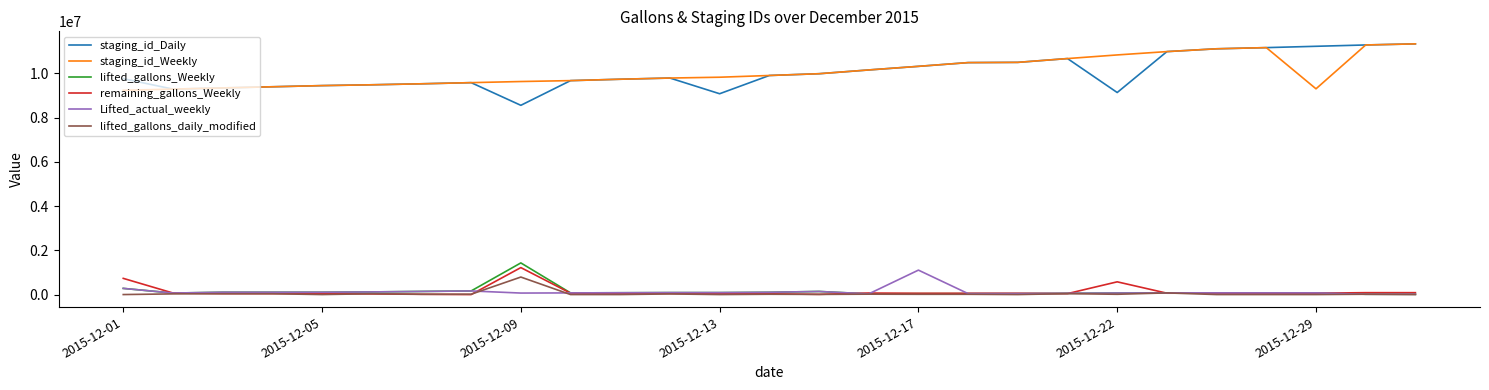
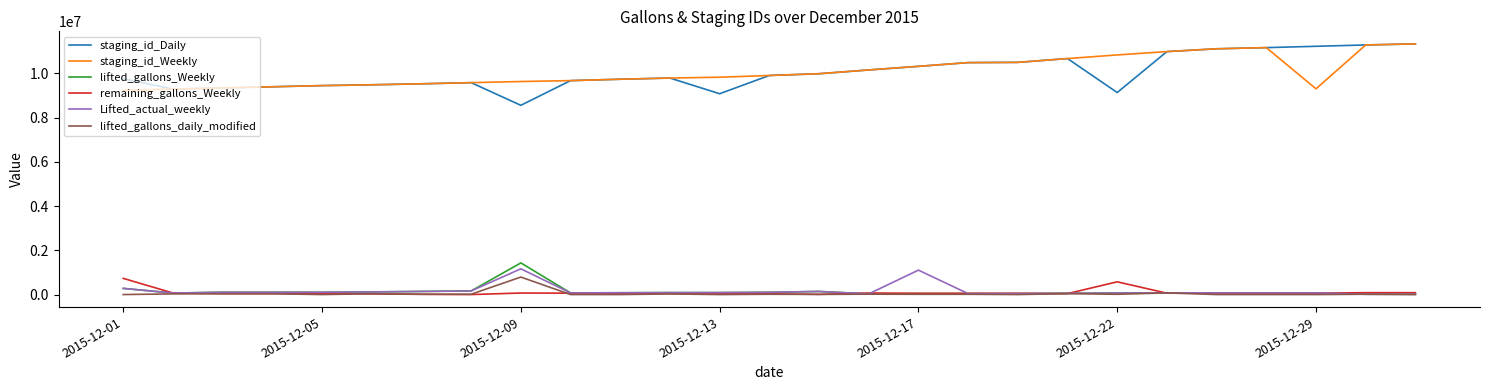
remaining_gallons_Weekly, 2015-12-09: 1200000 -> 100000
Lifted_actual_weekly, 2015-12-09: 100000 -> 1200000
